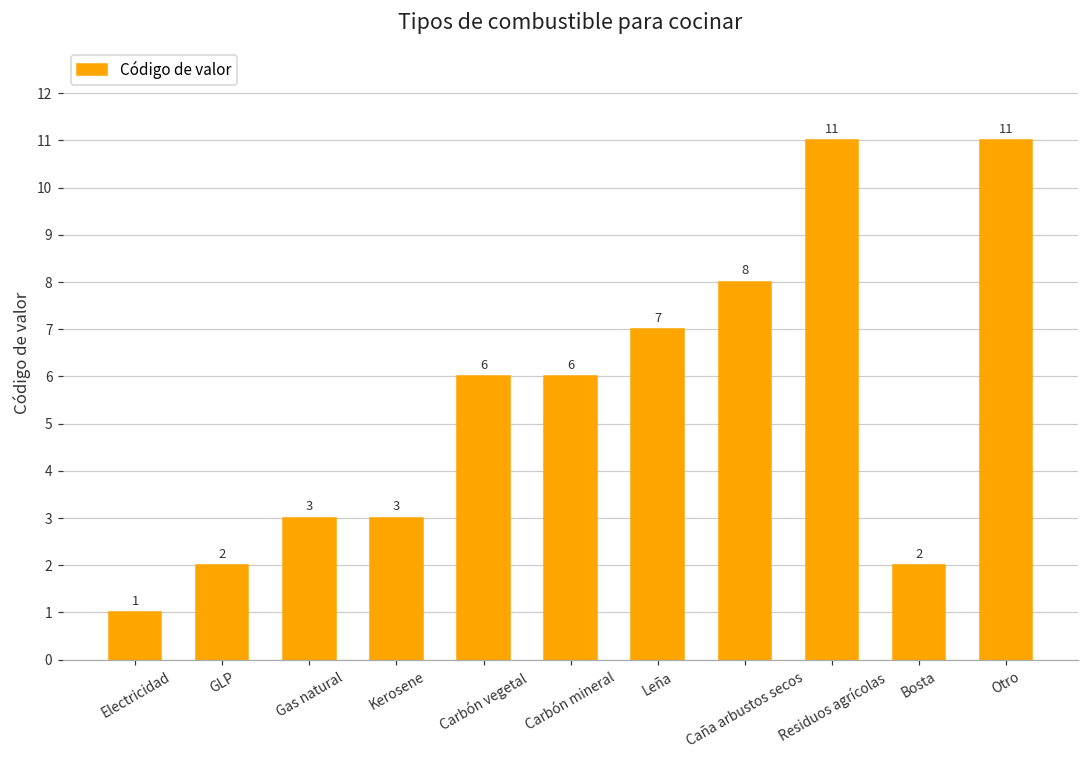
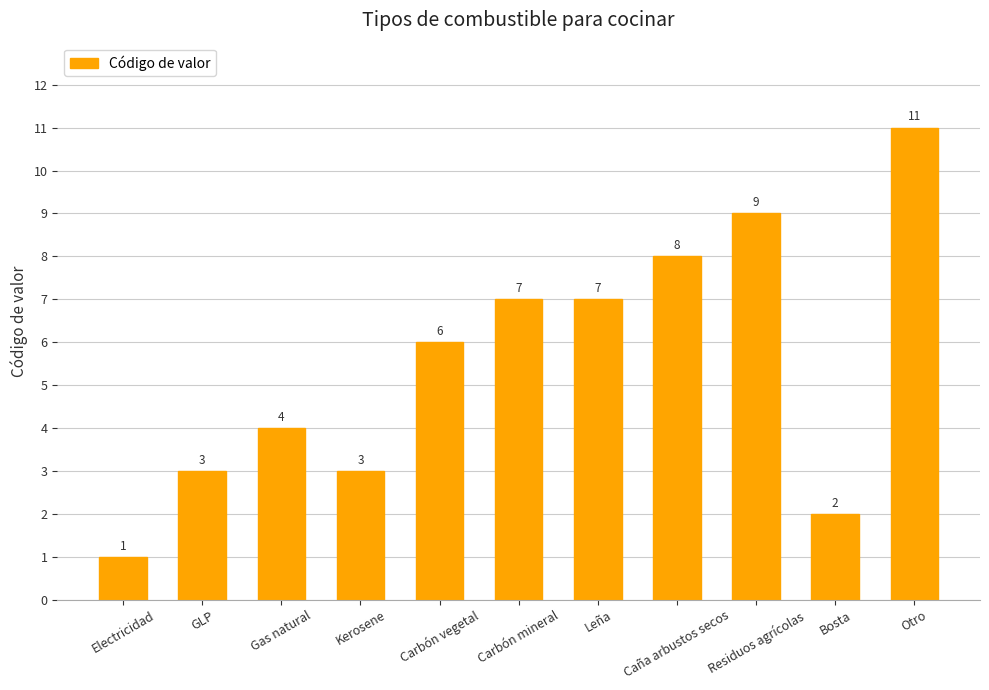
GLP: 2 -> 3
Gas natural: 3 -> 4
Carbón mineral: 6 -> 7
Residuos agrícolas: 11 -> 9
